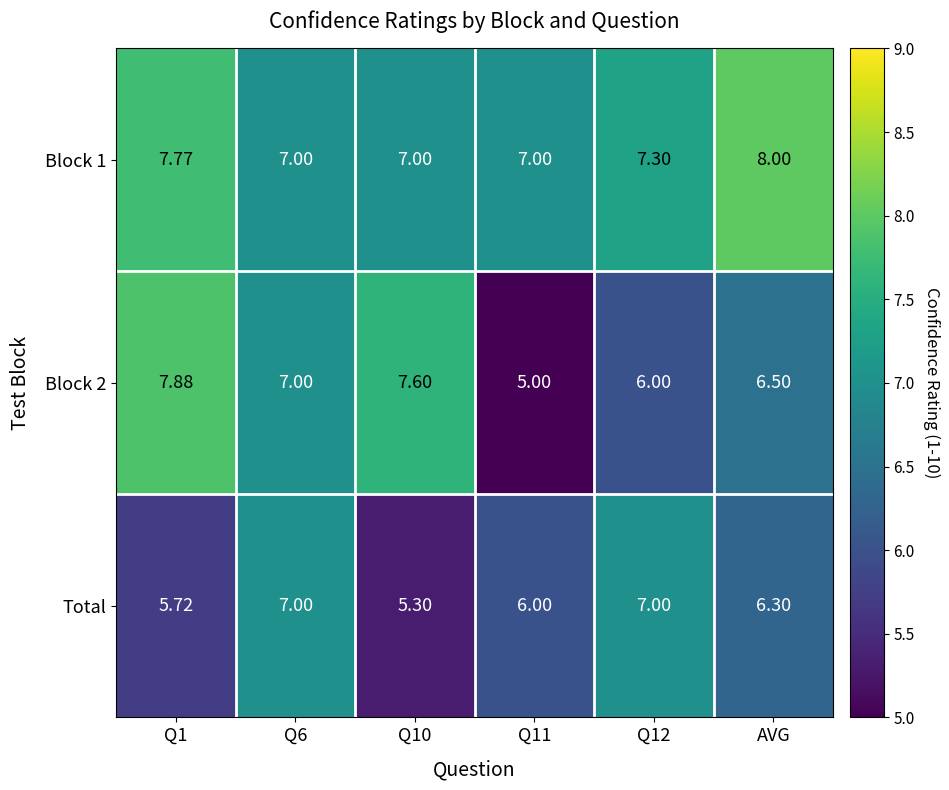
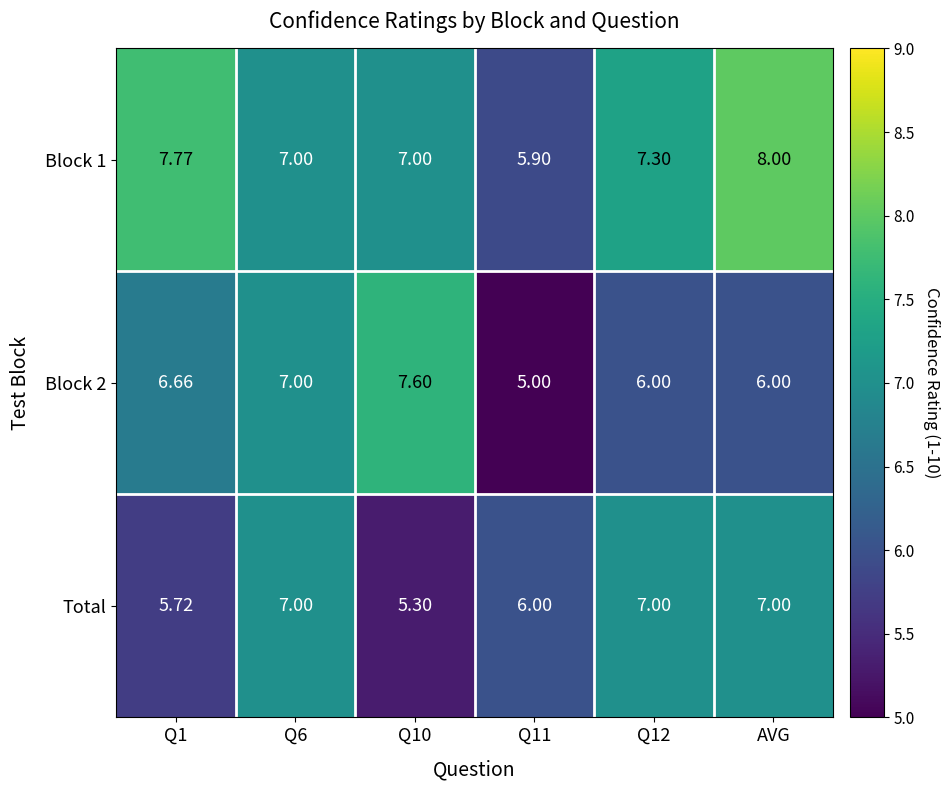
Block 1, Q11: 7.00 -> 5.90
Block 2, Q1: 7.88 -> 6.66
Block 2, AVG: 6.50 -> 6.00
Total, AVG: 6.30 -> 7.00
